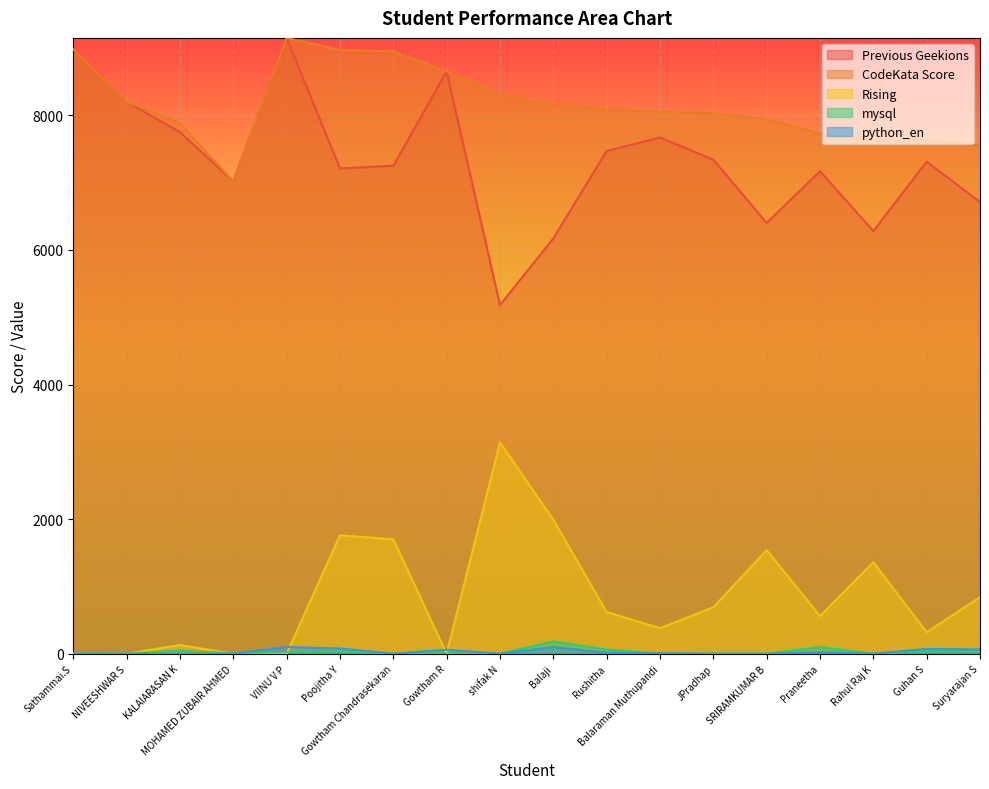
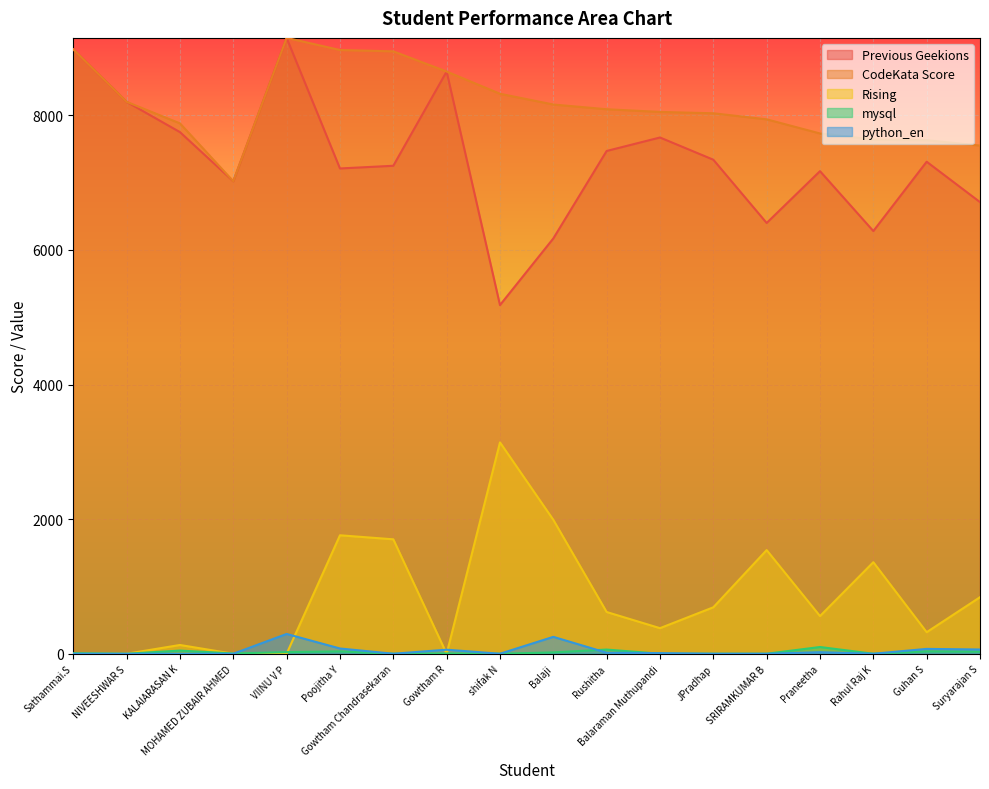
python_en, VIINU V P: 100 -> 300
mysql, Balaji: 200 -> 0
python_en, Balaji: 100 -> 300
